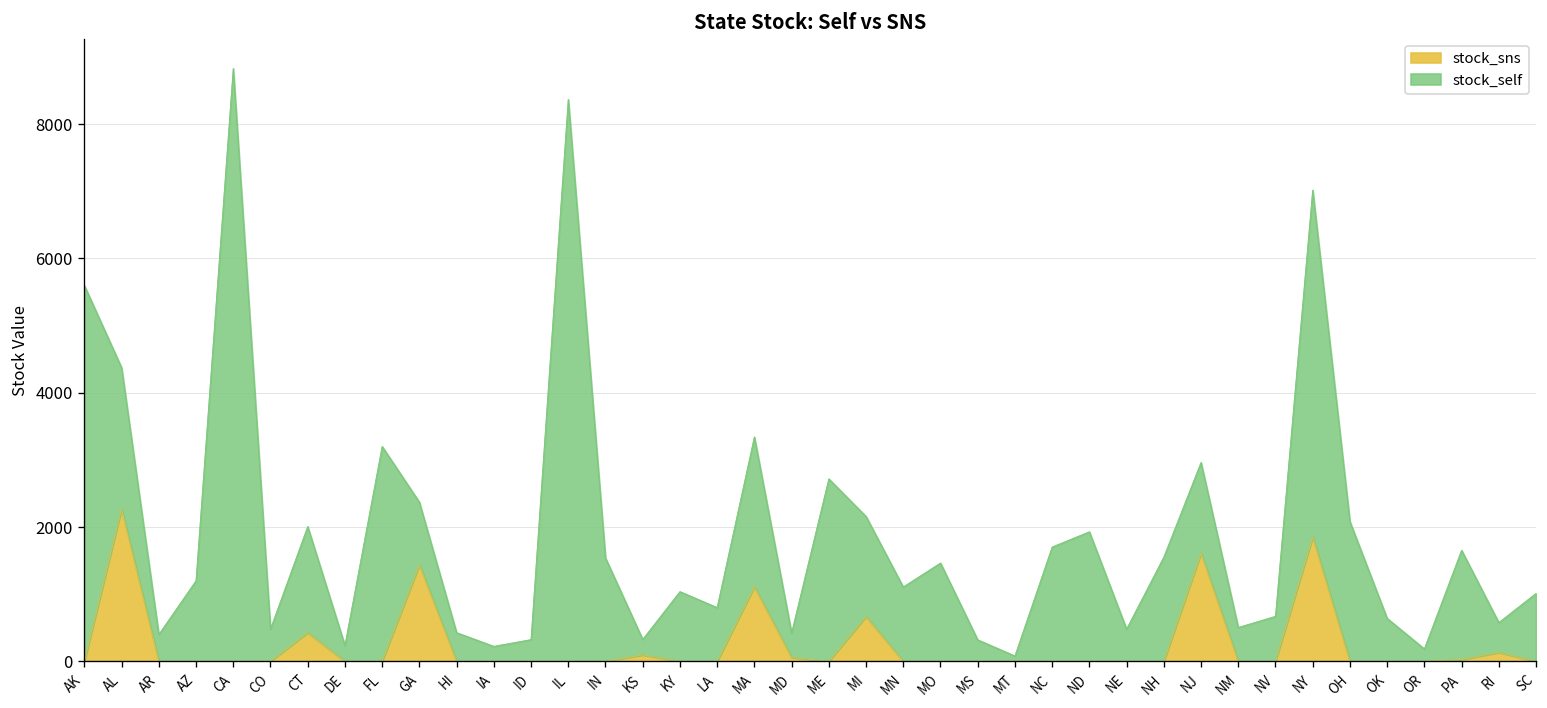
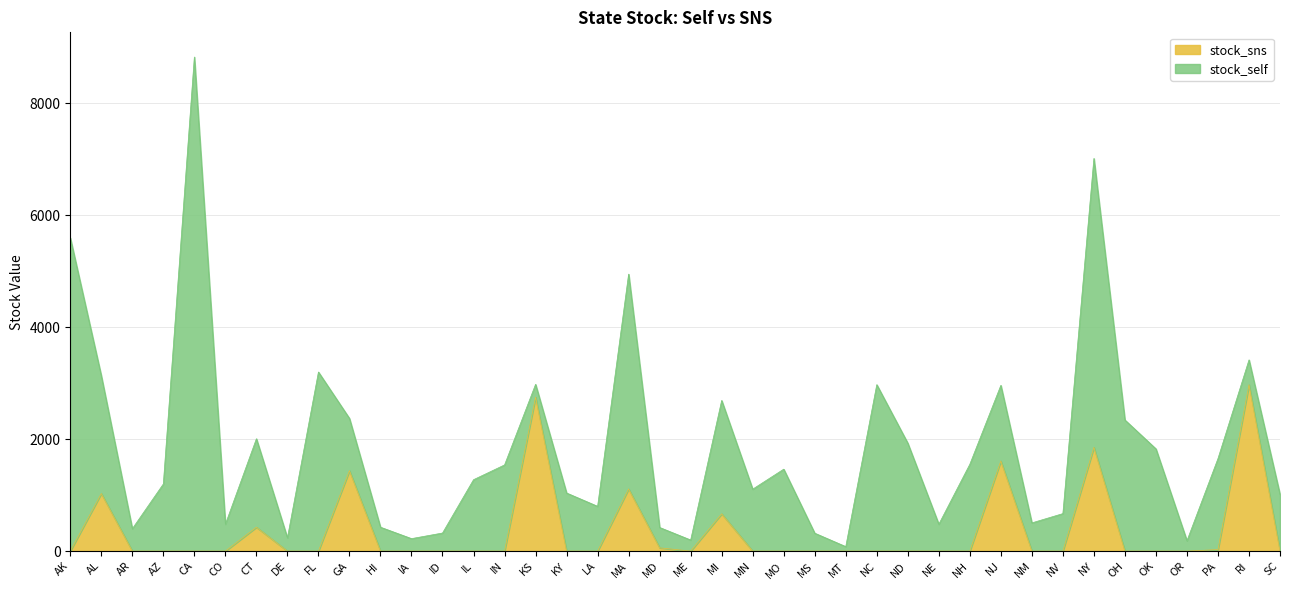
stock_sns, AL: 2300 -> 1000
stock_self, IL: 8400 -> 1300
stock_sns, KS: 100 -> 2800
stock_self, MA: 2200 -> 3800
stock_self, ME: 2700 -> 200
stock_self, MI: 1500 -> 2000
stock_self, NC: 1700 -> 3000
stock_self, OH: 2100 -> 2300
stock_self, OK: 600 -> 1800
stock_sns, RI: 100 -> 3000
